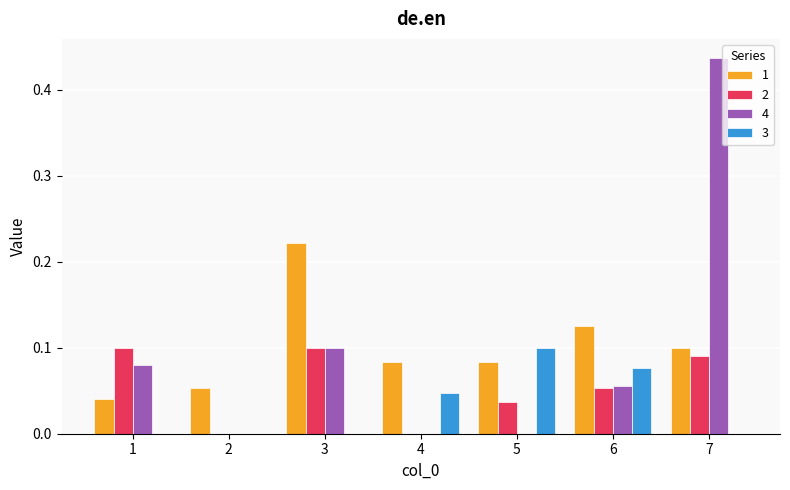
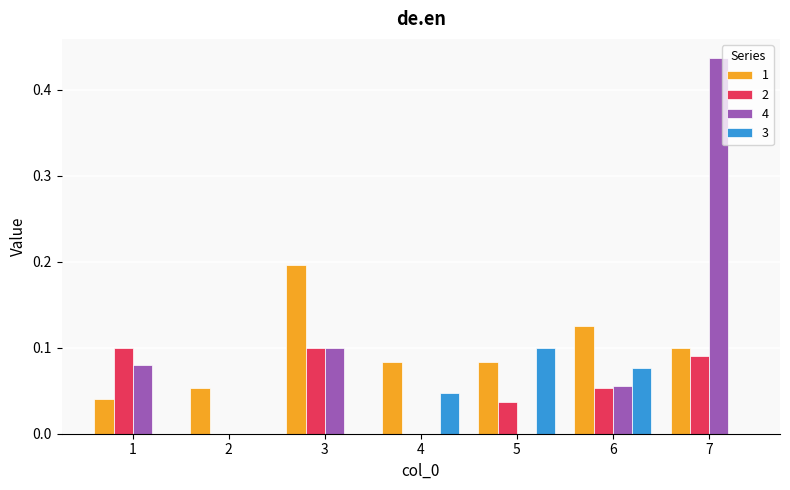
1, 3: 0.22 -> 0.20
